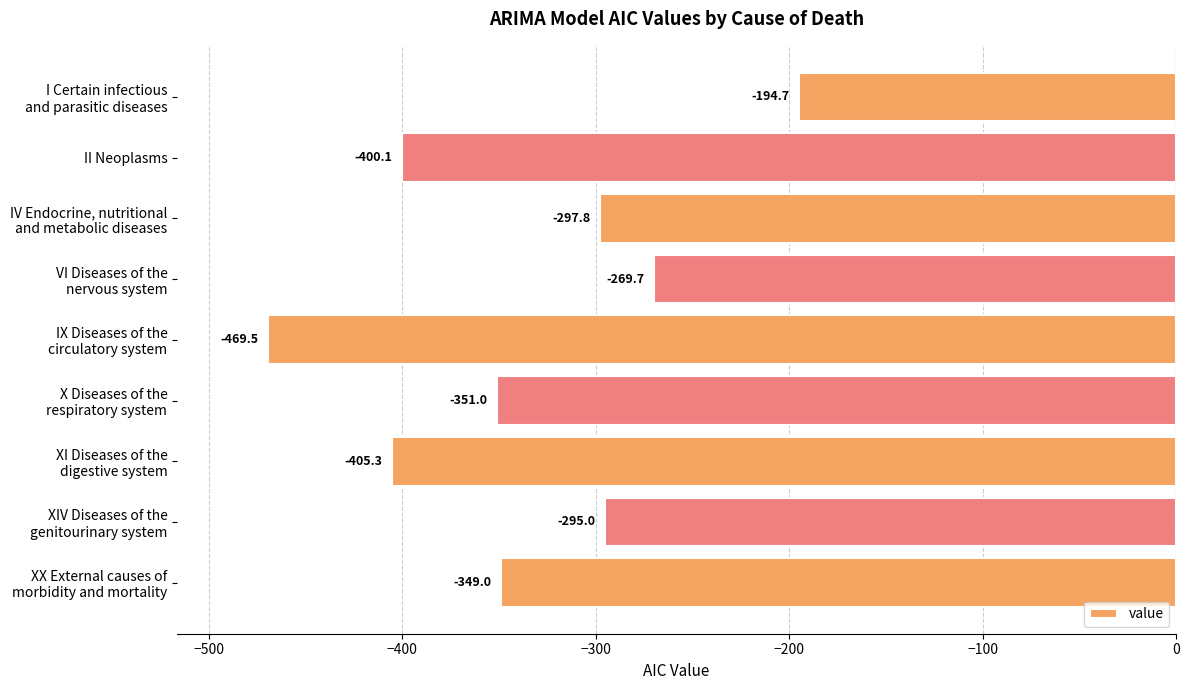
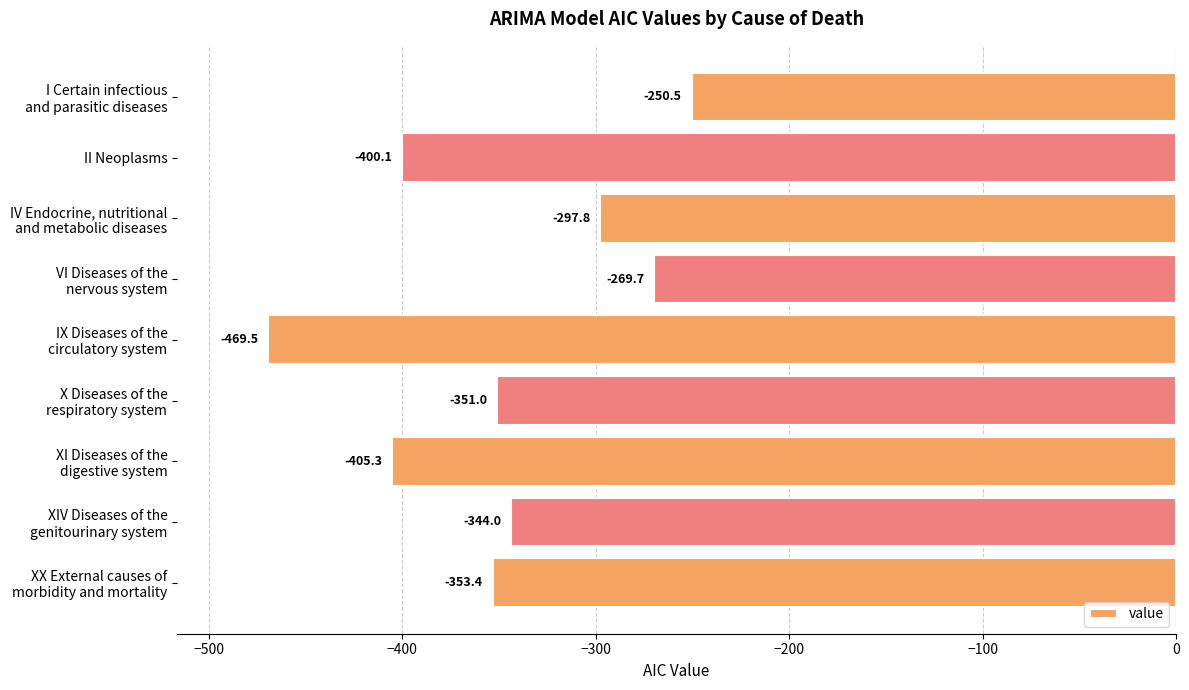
I Certain infectious and parasitic diseases: -194.7 -> -250.5
XIV Diseases of the genitourinary system: -295.0 -> -344.0
XX External causes of morbidity and mortality: -349.0 -> -353.4
